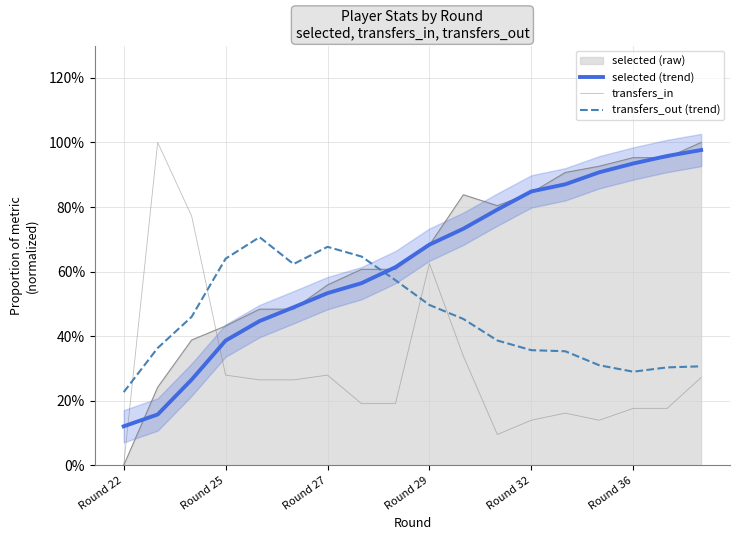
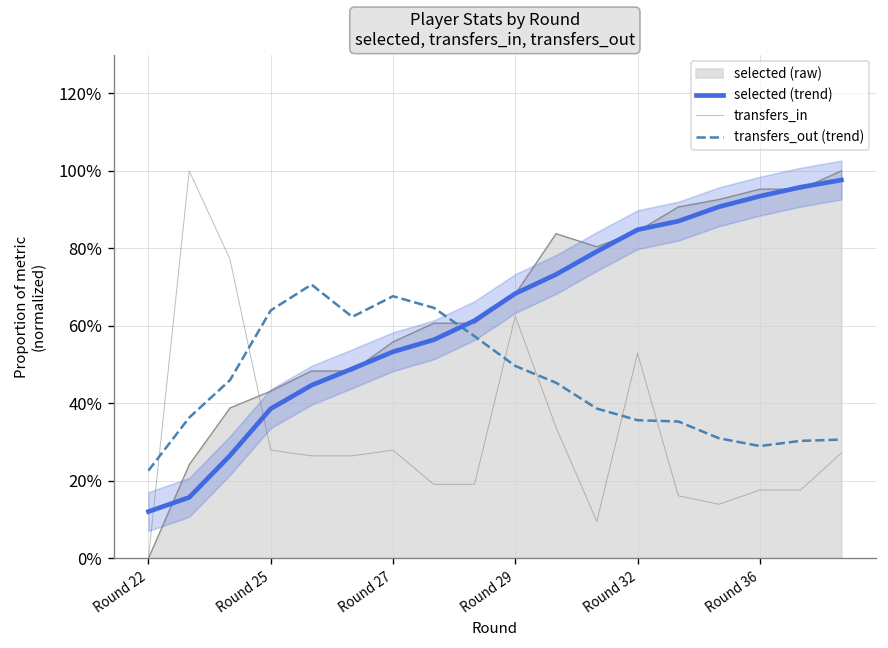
transfers_in, Round 32: 14% -> 53%
